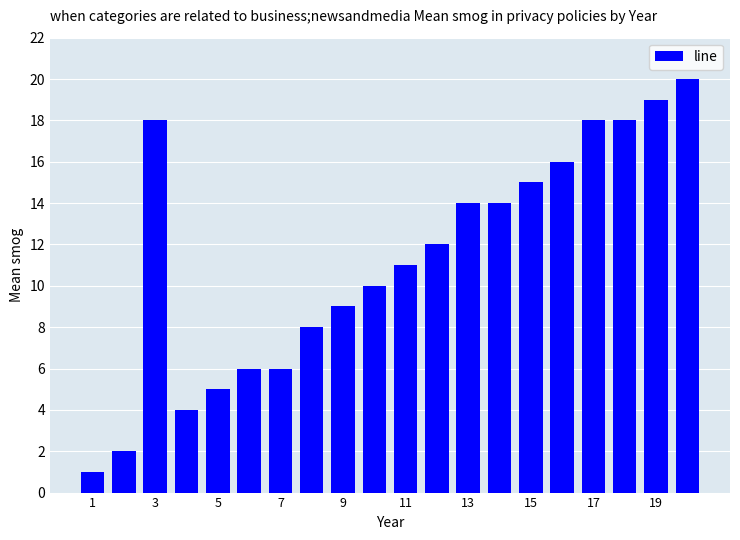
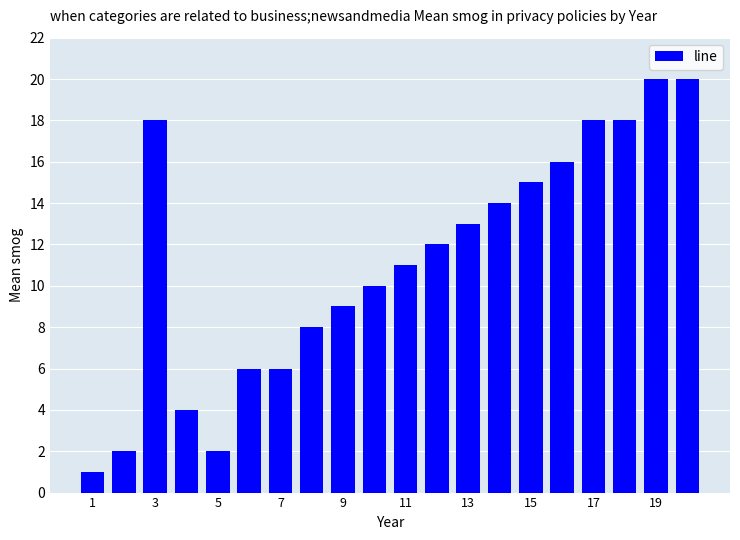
5: 5 -> 2
13: 14 -> 13
19: 19 -> 20
